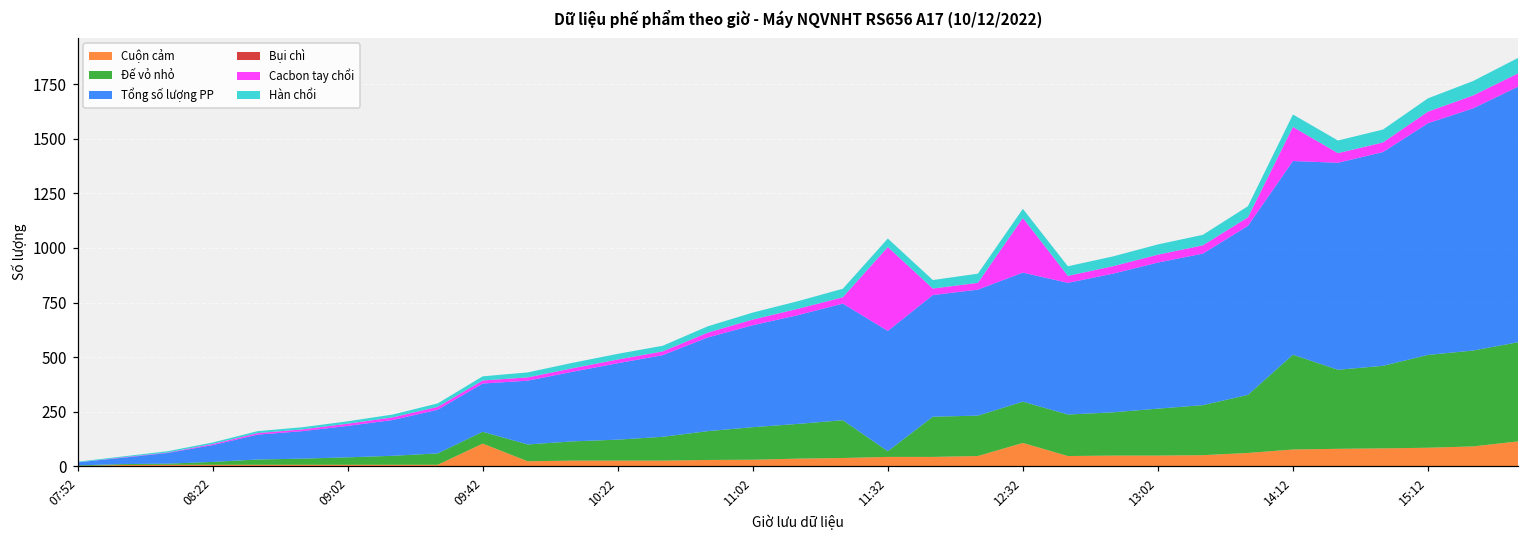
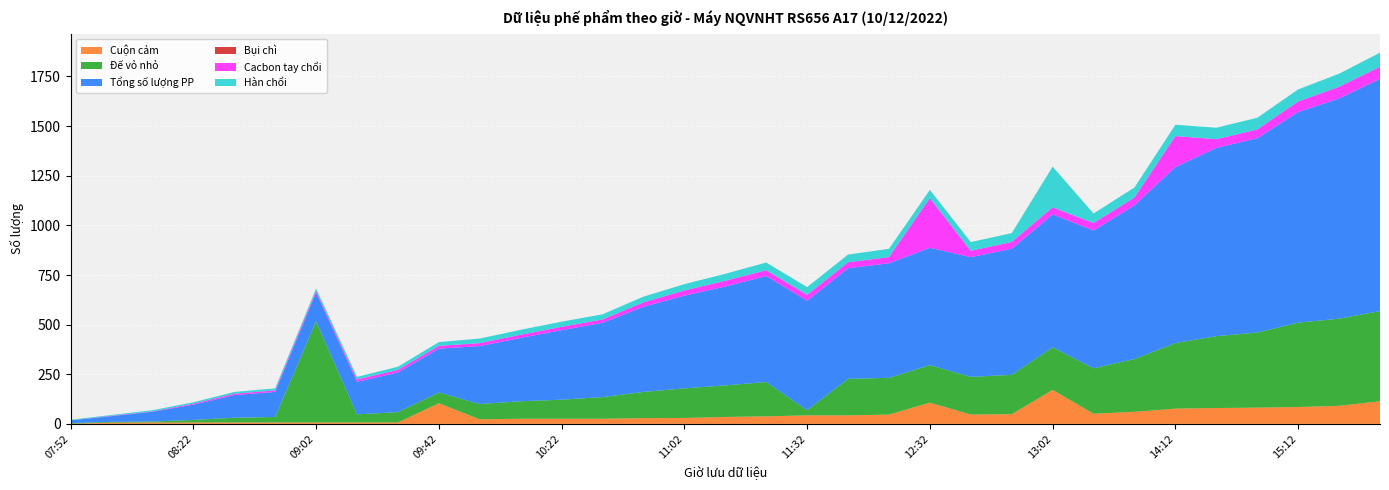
Đế vỏ nhỏ, 09:02: 30 -> 510
Cacbon tay chổi, 11:32: 380 -> 30
Cuộn cảm, 13:02: 50 -> 170
Hàn chổi, 13:02: 50 -> 210
Đế vỏ nhỏ, 14:12: 430 -> 330
